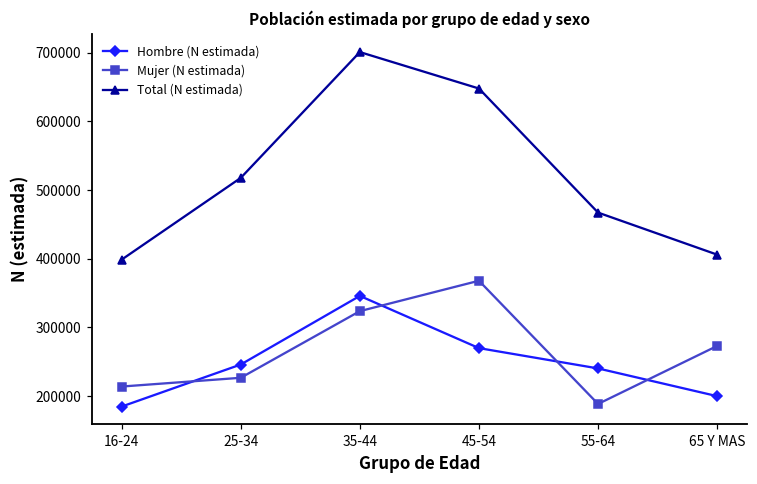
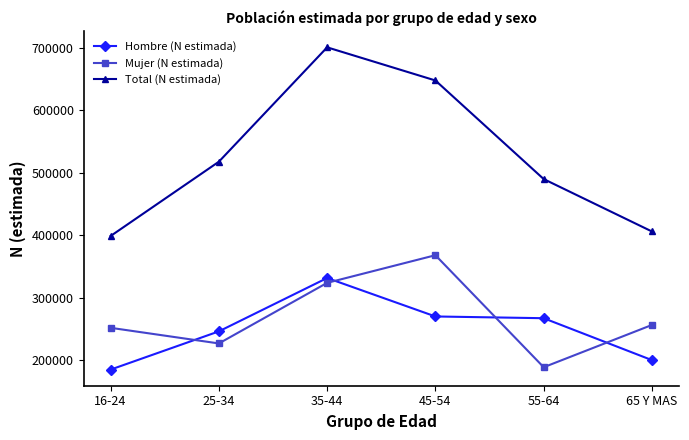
Mujer (N estimada), 16-24: 210000 -> 250000
Hombre (N estimada), 35-44: 350000 -> 330000
Hombre (N estimada), 55-64: 240000 -> 270000
Total (N estimada), 55-64: 470000 -> 490000
Mujer (N estimada), 65 Y MAS: 270000 -> 260000
